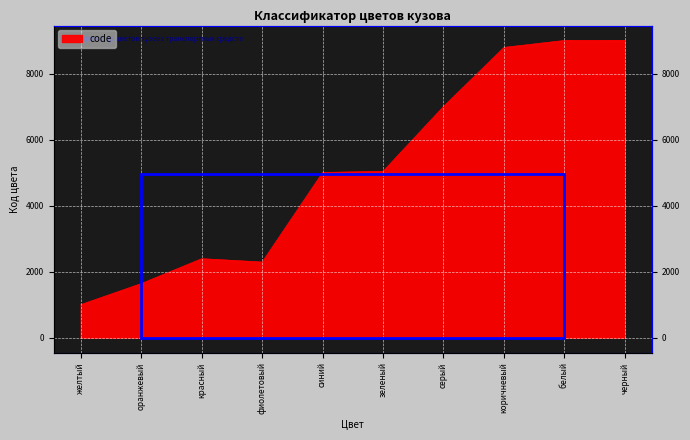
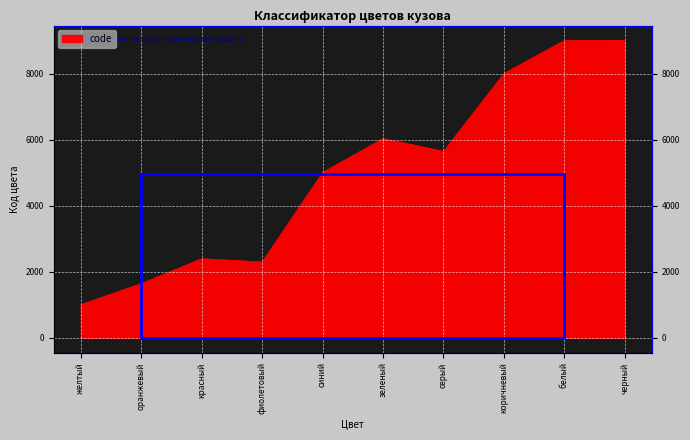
зеленый: 5000 -> 6000
серый: 7000 -> 5600
коричневый: 8800 -> 8000
